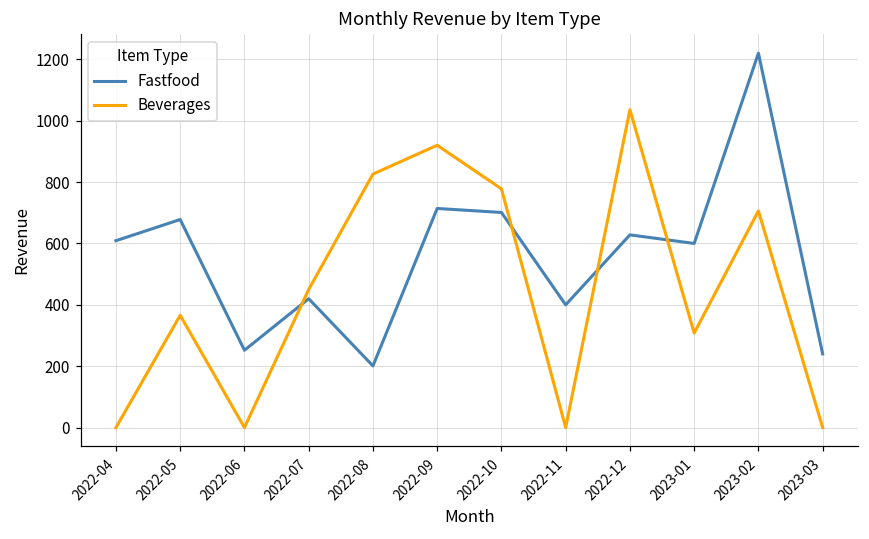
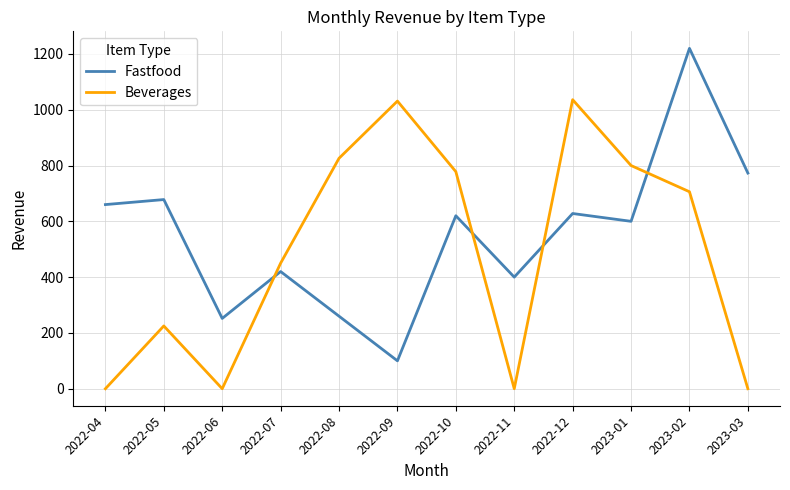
Fastfood, 2022-04: 610 -> 660
Beverages, 2022-05: 370 -> 230
Fastfood, 2022-08: 200 -> 260
Fastfood, 2022-09: 710 -> 100
Beverages, 2022-09: 920 -> 1030
Fastfood, 2022-10: 700 -> 620
Beverages, 2023-01: 310 -> 800
Fastfood, 2023-03: 240 -> 770
